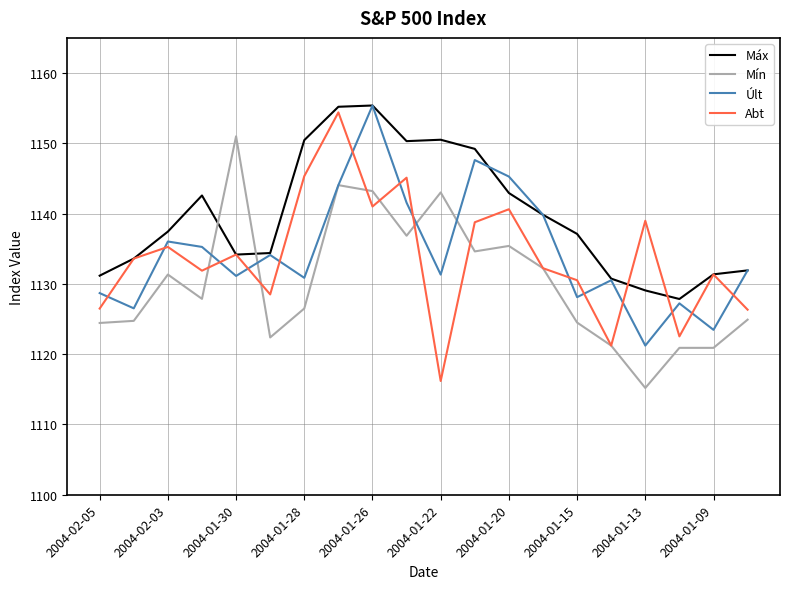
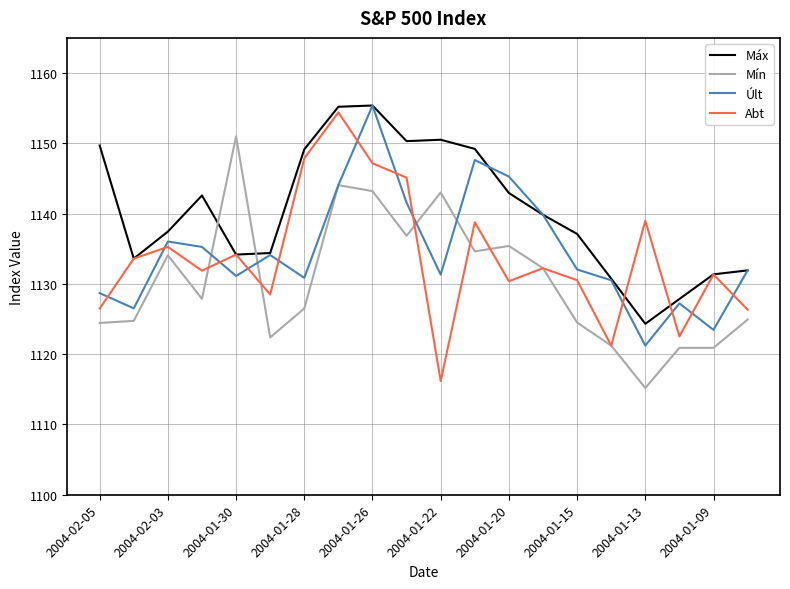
Máx, 2004-02-05: 1131 -> 1150
Mín, 2004-02-03: 1131 -> 1134
Máx, 2004-01-28: 1150 -> 1149
Abt, 2004-01-28: 1145 -> 1148
Abt, 2004-01-26: 1141 -> 1147
Abt, 2004-01-20: 1141 -> 1130
Últ, 2004-01-15: 1128 -> 1132
Máx, 2004-01-13: 1129 -> 1124
